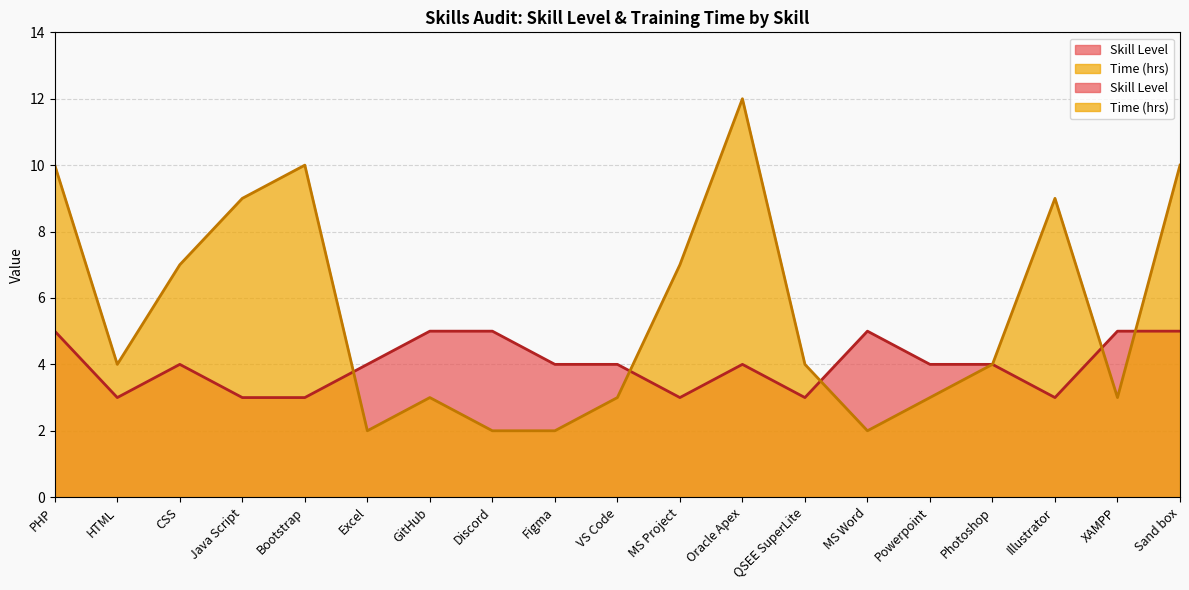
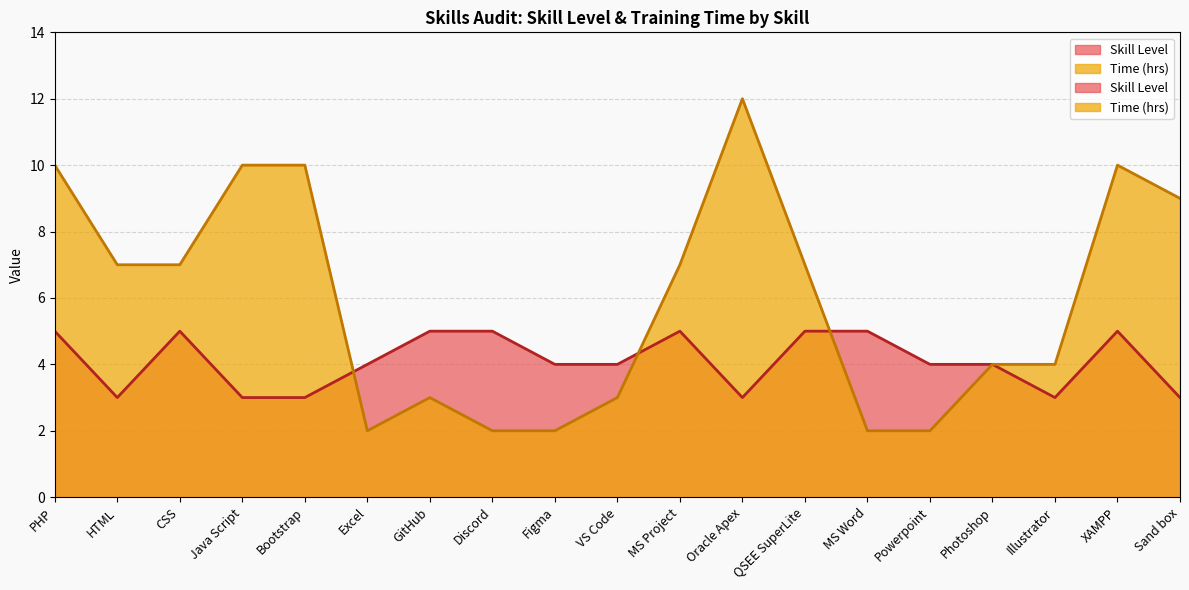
Time (hrs), HTML: 4 -> 7
Skill Level, CSS: 4 -> 5
Time (hrs), Java Script: 9 -> 10
Skill Level, MS Project: 3 -> 5
Skill Level, Oracle Apex: 4 -> 3
Skill Level, QSEE SuperLite: 3 -> 5
Time (hrs), QSEE SuperLite: 4 -> 7
Time (hrs), Powerpoint: 3 -> 2
Time (hrs), Illustrator: 9 -> 4
Time (hrs), XAMPP: 3 -> 10
Skill Level, Sand box: 5 -> 3
Time (hrs), Sand box: 10 -> 9
